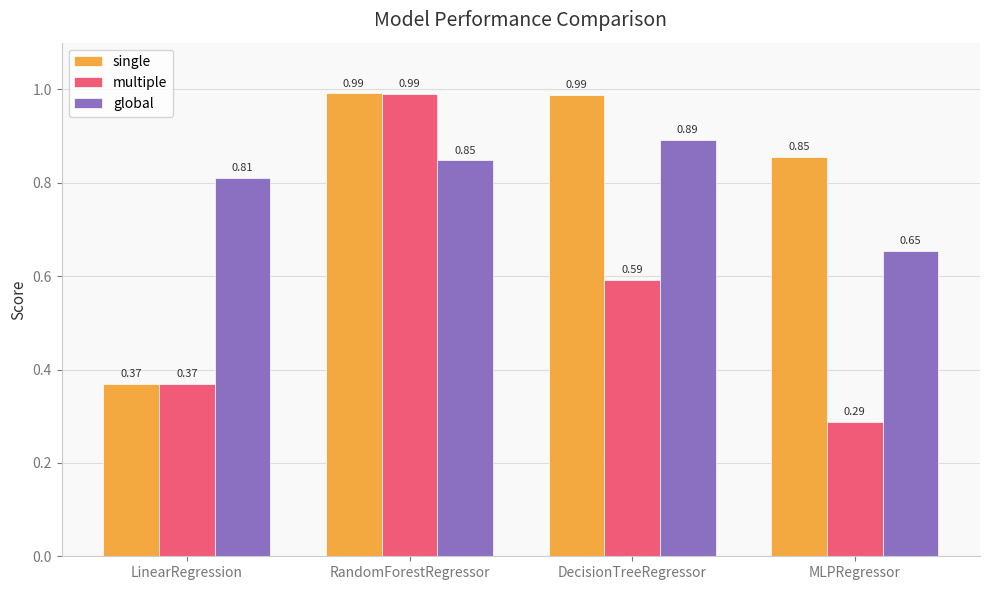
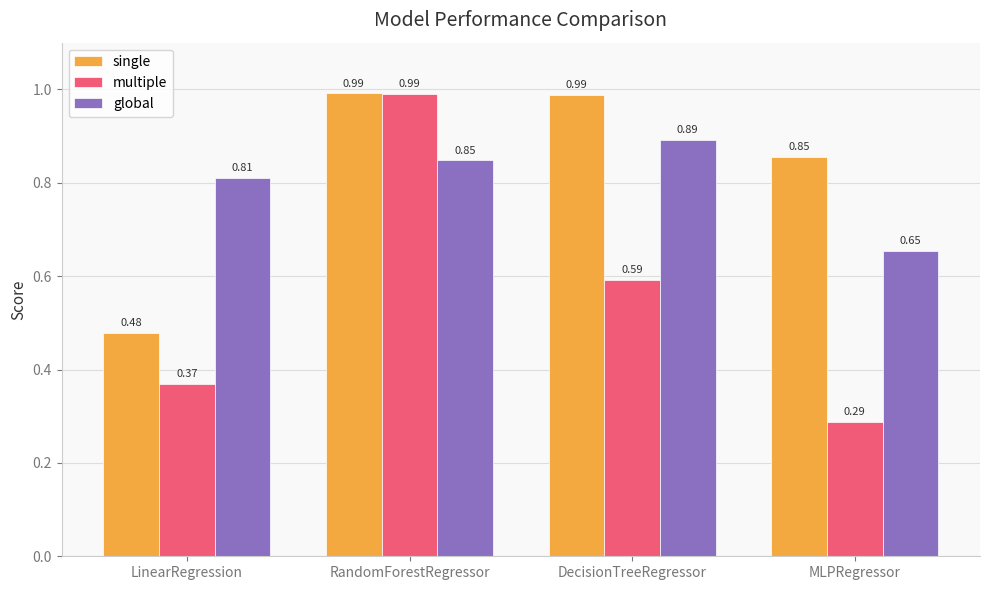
single, LinearRegression: 0.37 -> 0.48
